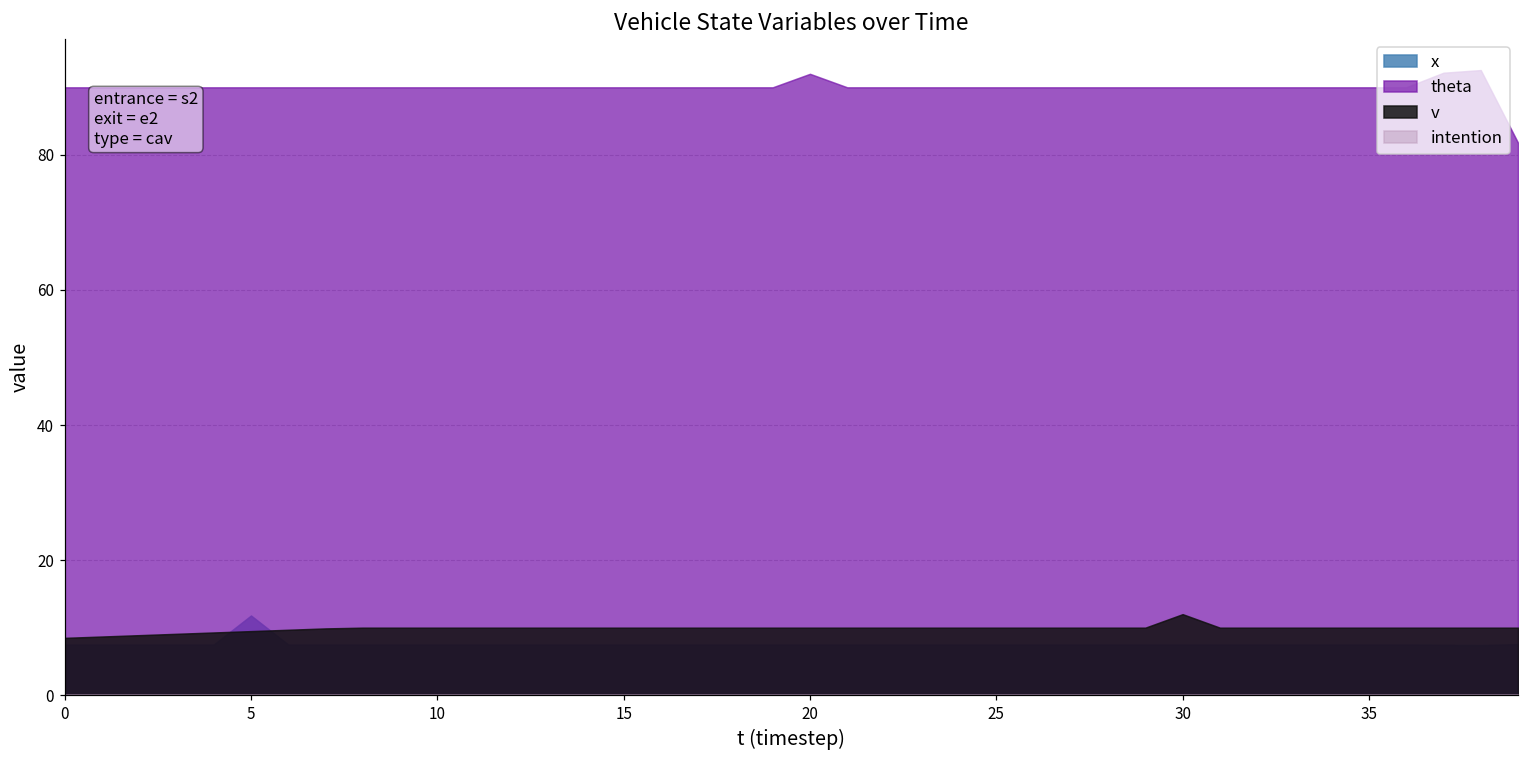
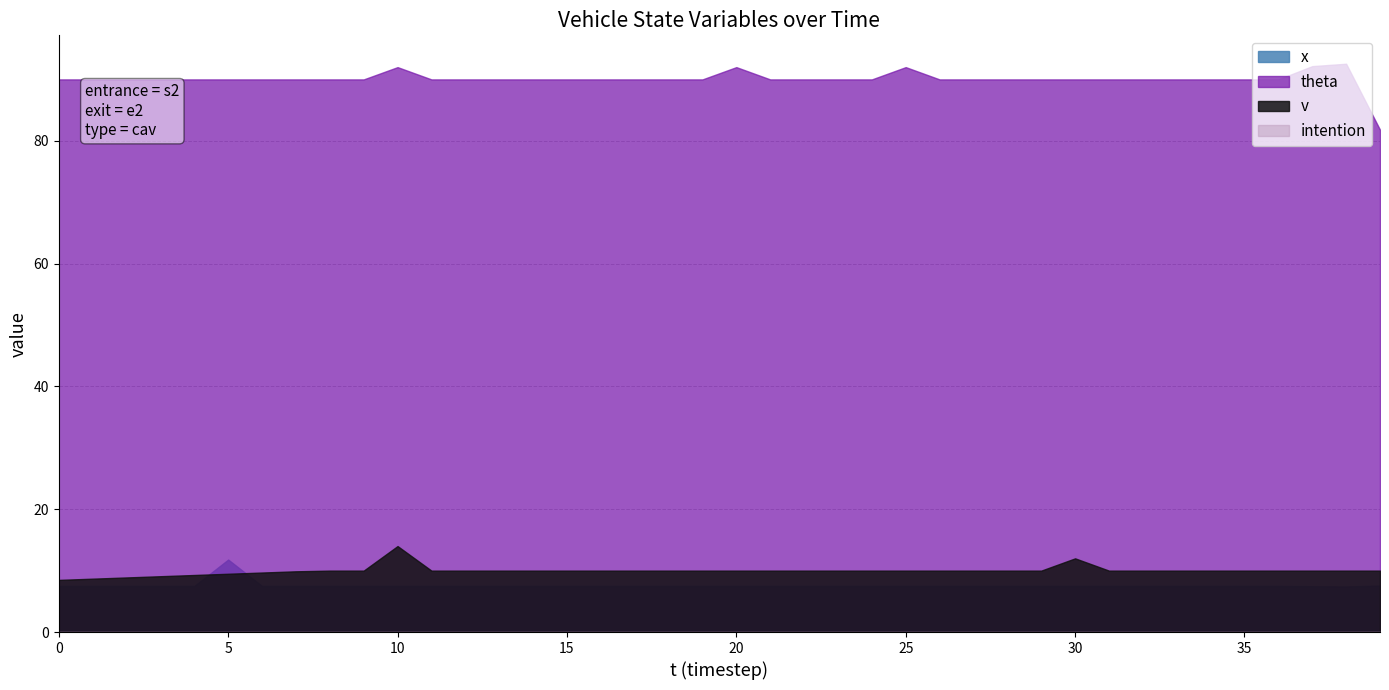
theta, 10: 90 -> 92
v, 10: 10 -> 14
theta, 25: 90 -> 92
